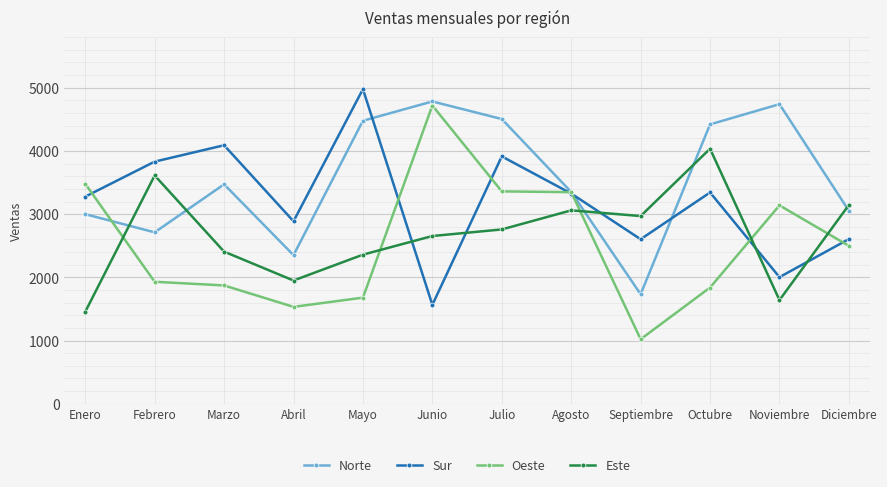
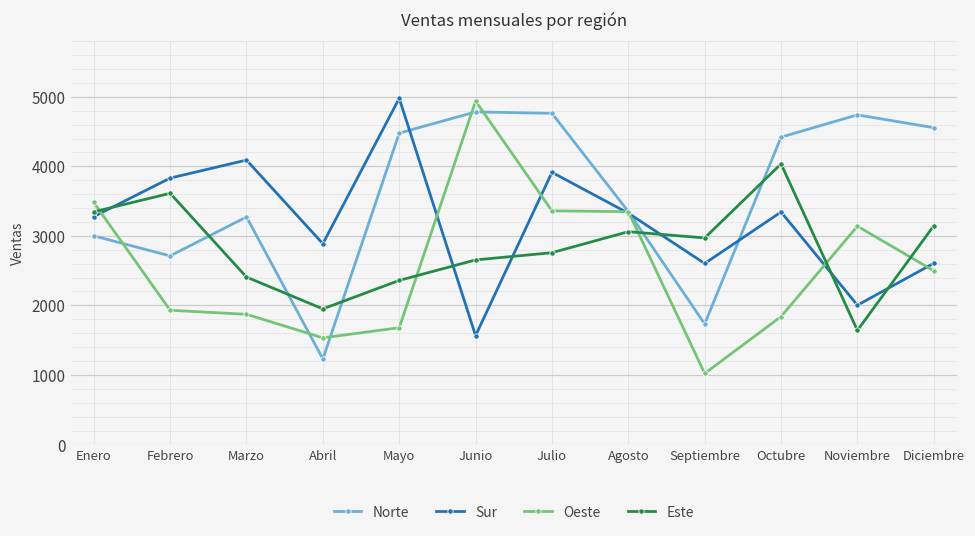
Este, Enero: 1500 -> 3300
Norte, Marzo: 3500 -> 3300
Norte, Abril: 2400 -> 1200
Oeste, Junio: 4700 -> 4900
Norte, Julio: 4500 -> 4800
Norte, Diciembre: 3100 -> 4600
